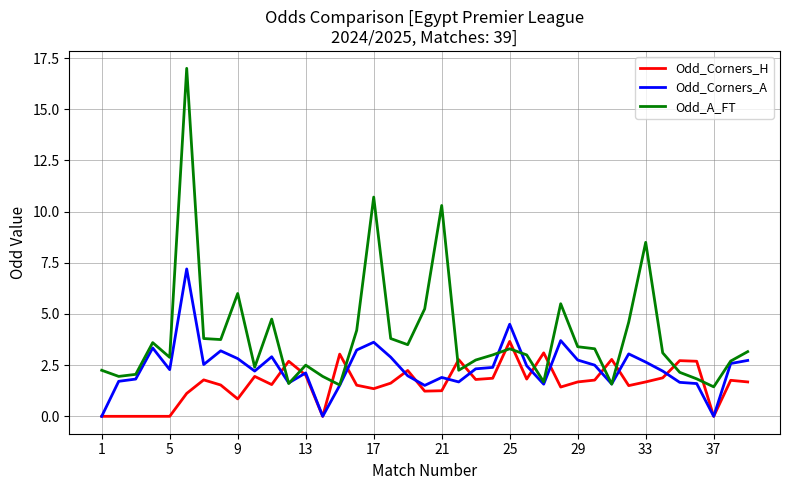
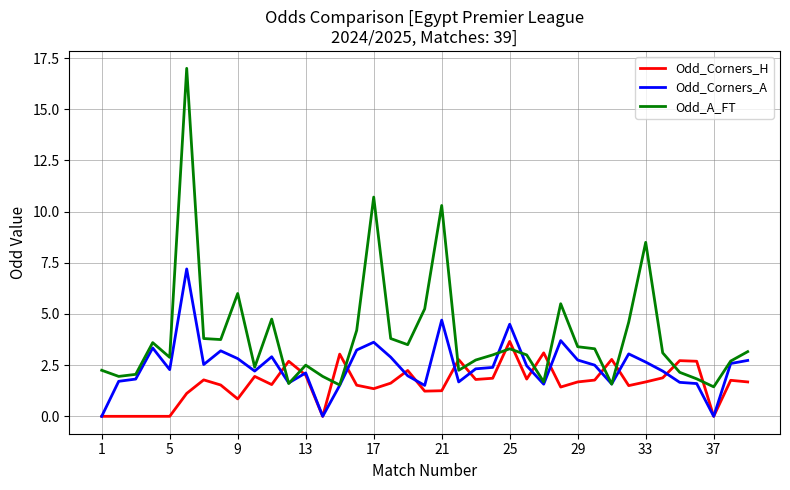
Odd_Corners_A, 21: 1.9 -> 4.7
